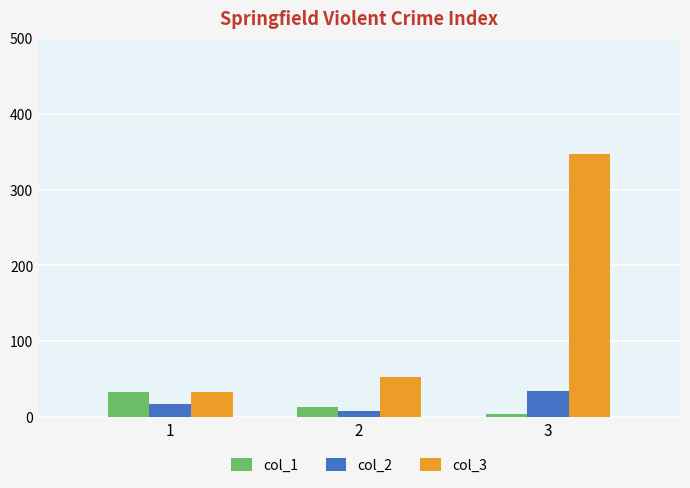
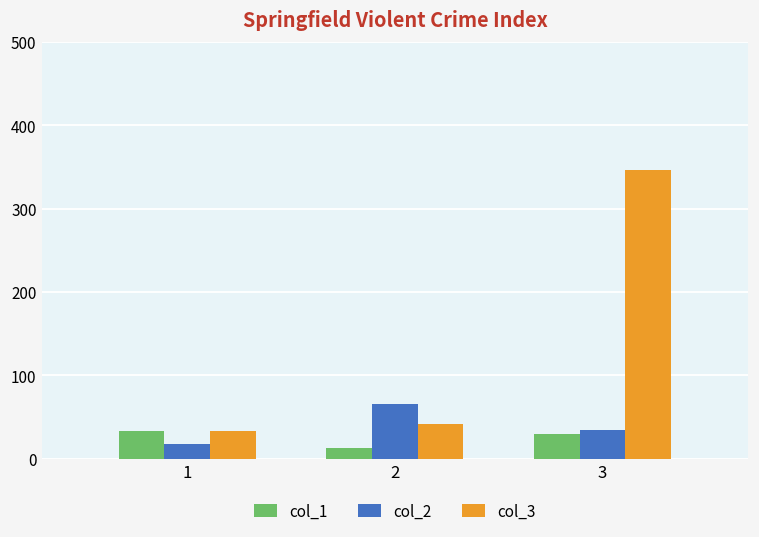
col_2, 2: 10 -> 70
col_3, 2: 50 -> 40
col_1, 3: 0 -> 30
